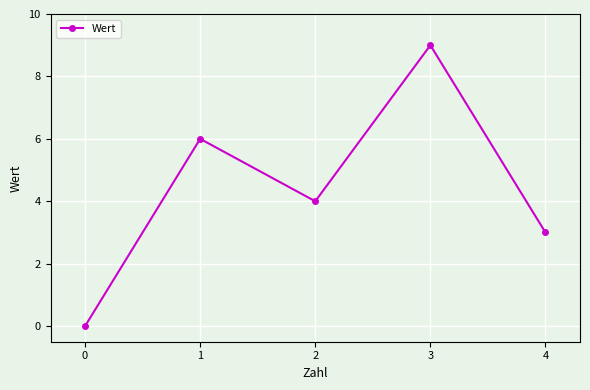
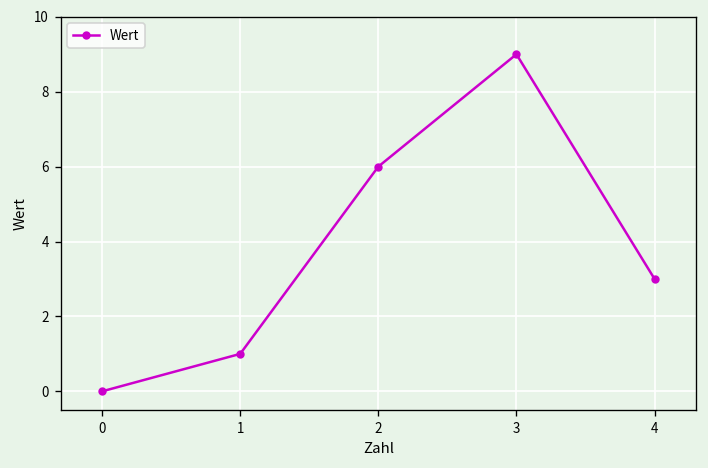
1: 6 -> 1
2: 4 -> 6
